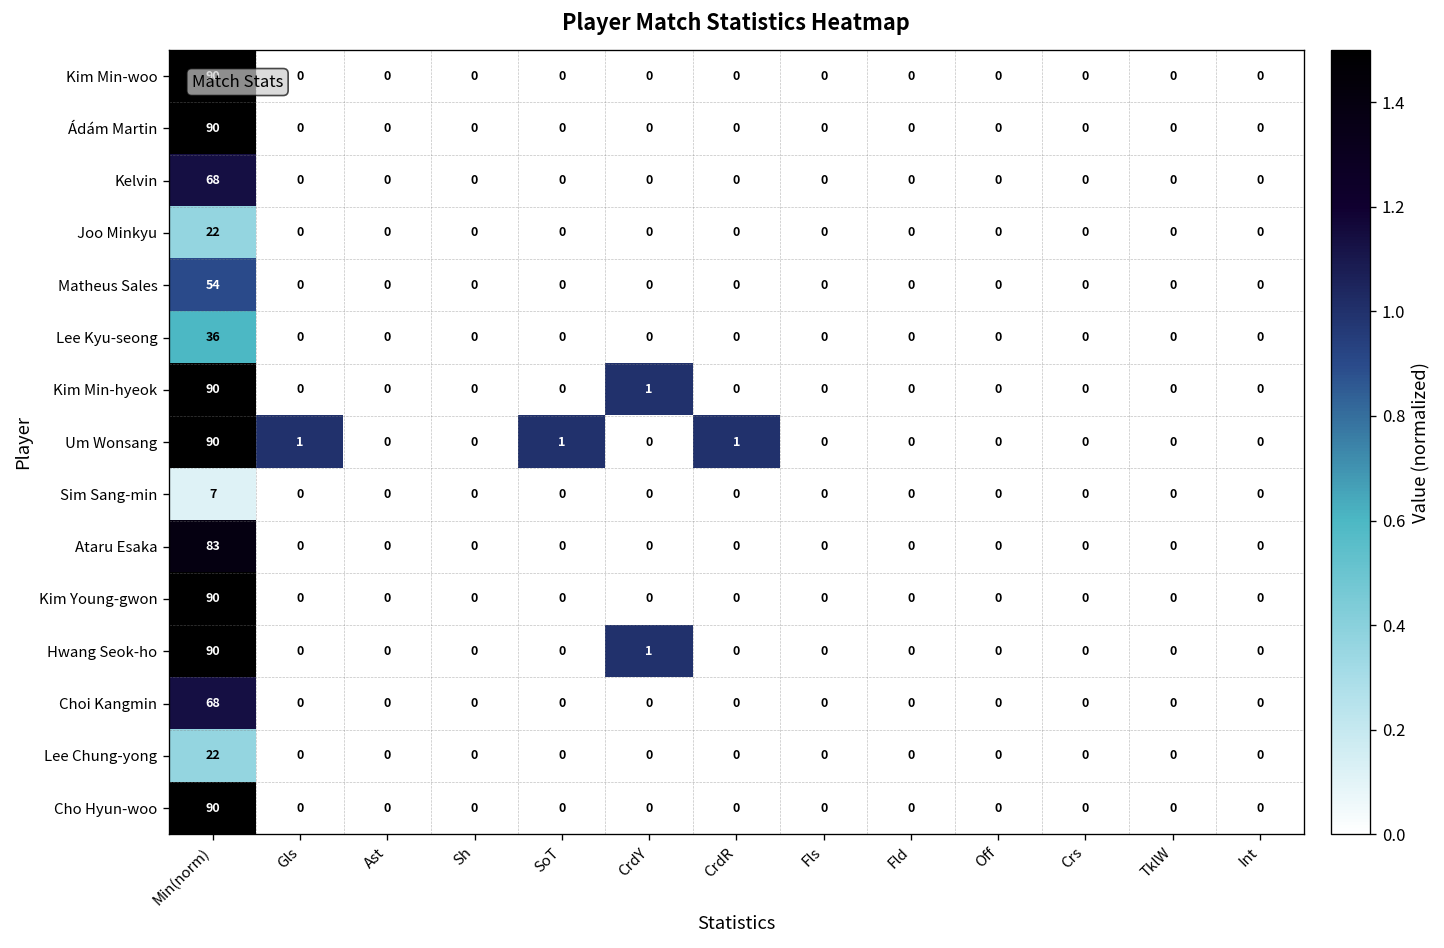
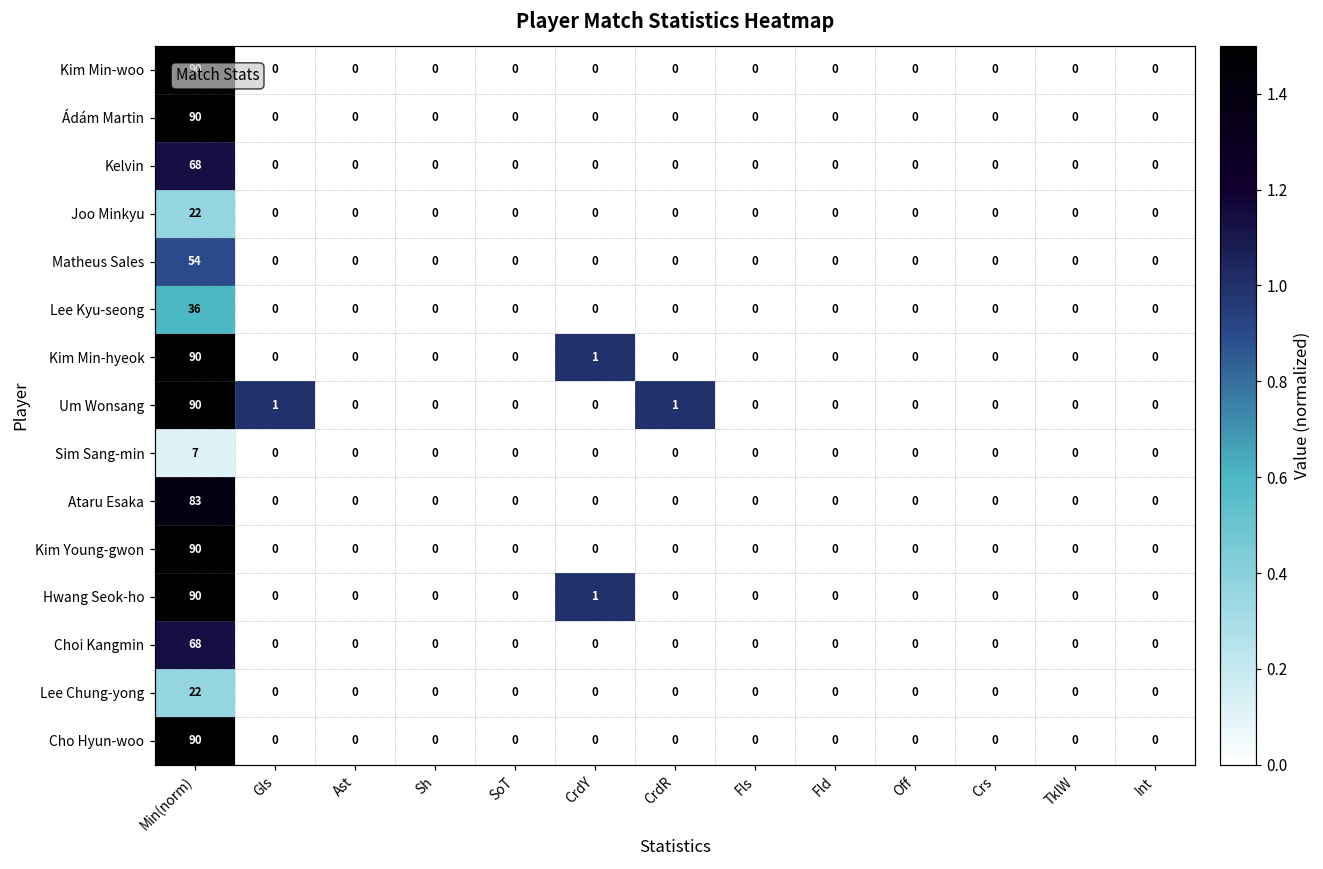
Um Wonsang, SoT: 1 -> 0
